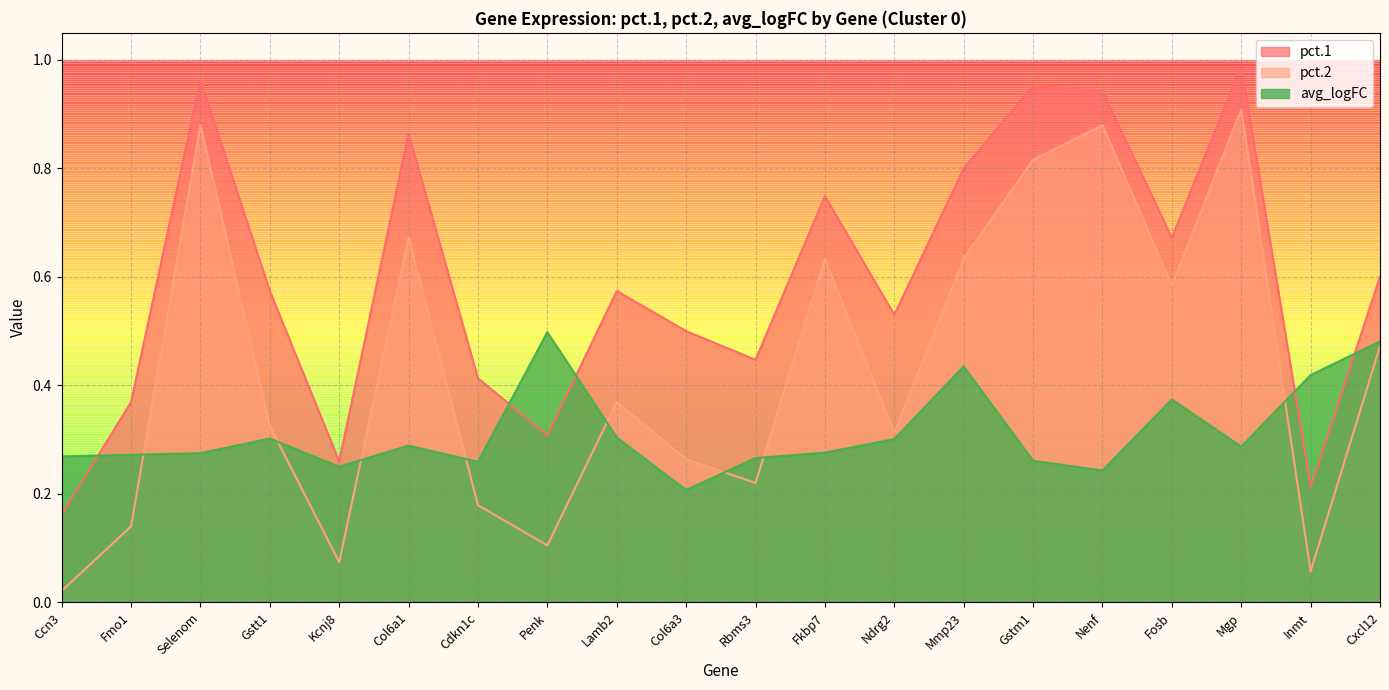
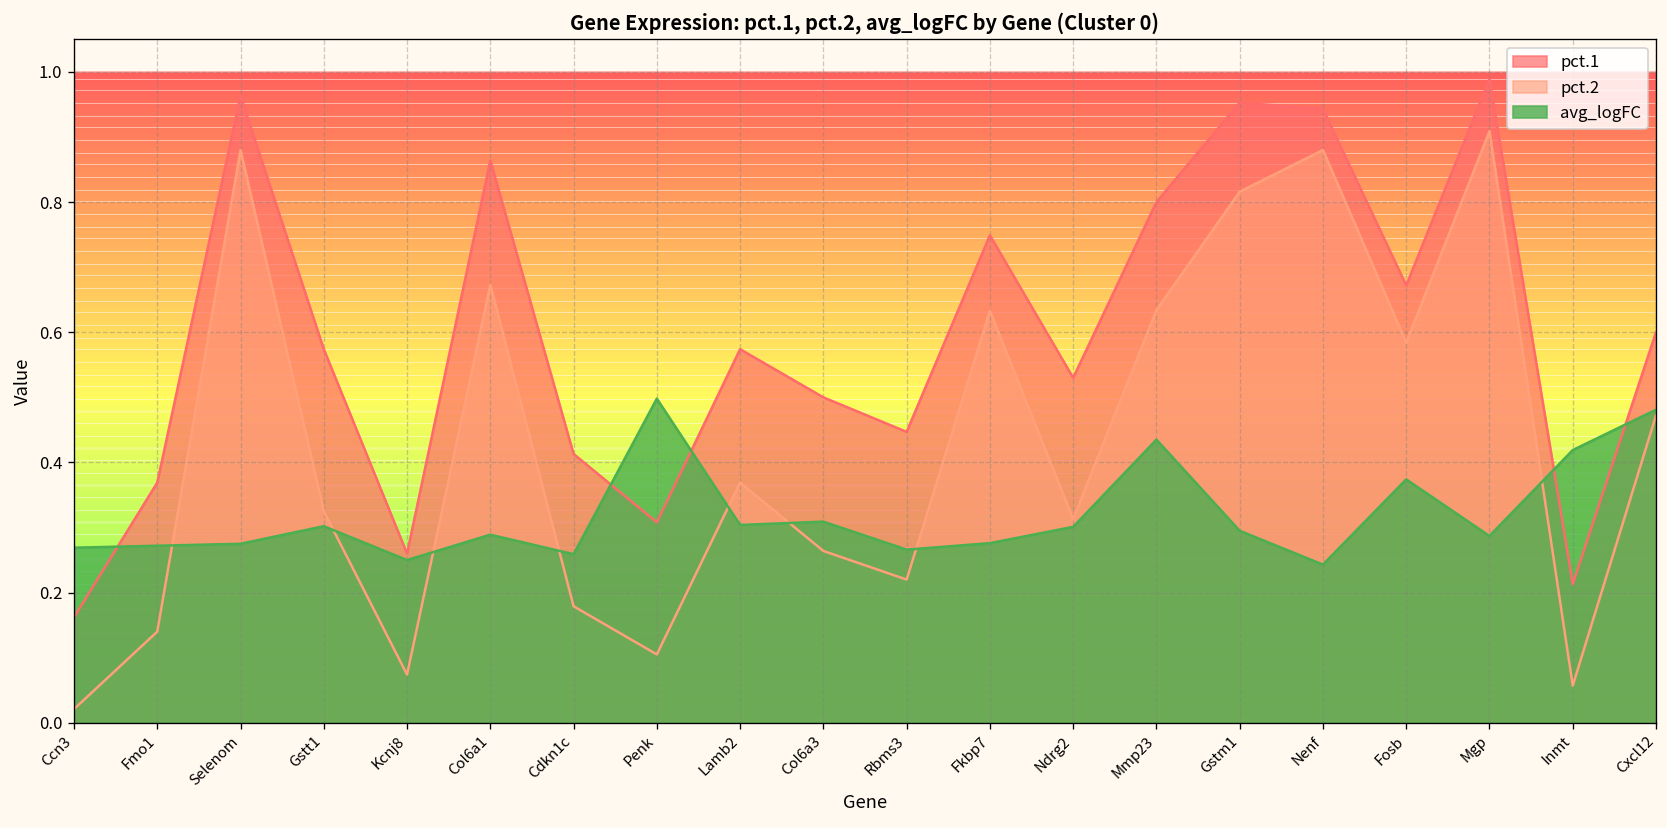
avg_logFC, Col6a3: 0.21 -> 0.31
avg_logFC, Gstm1: 0.26 -> 0.30
